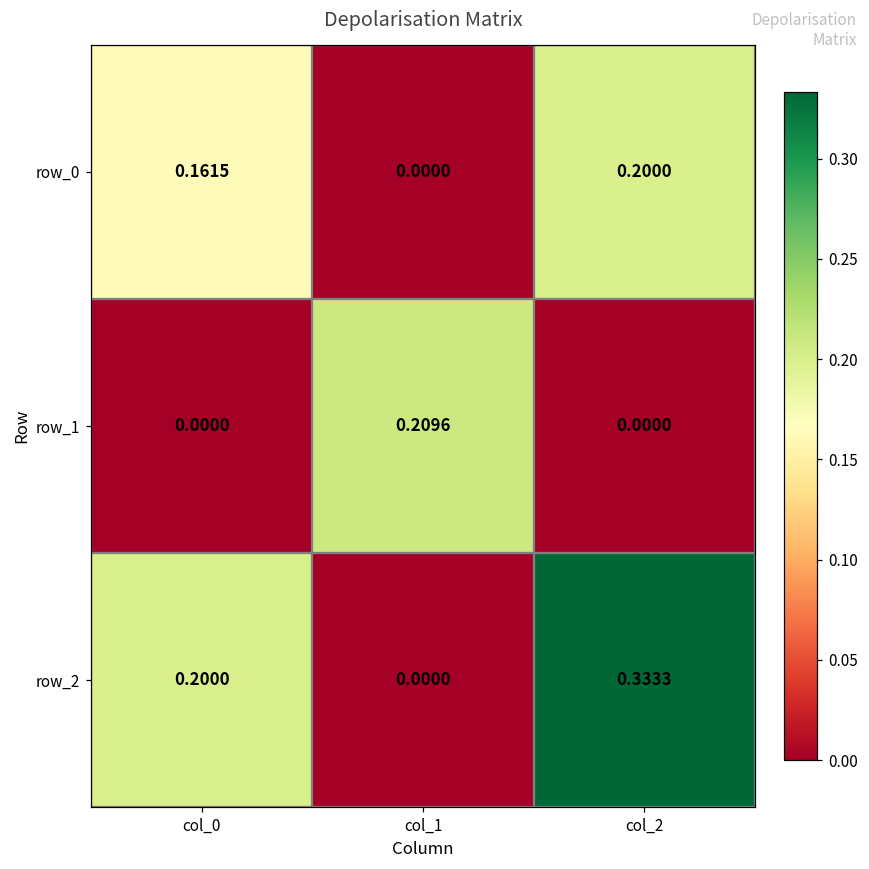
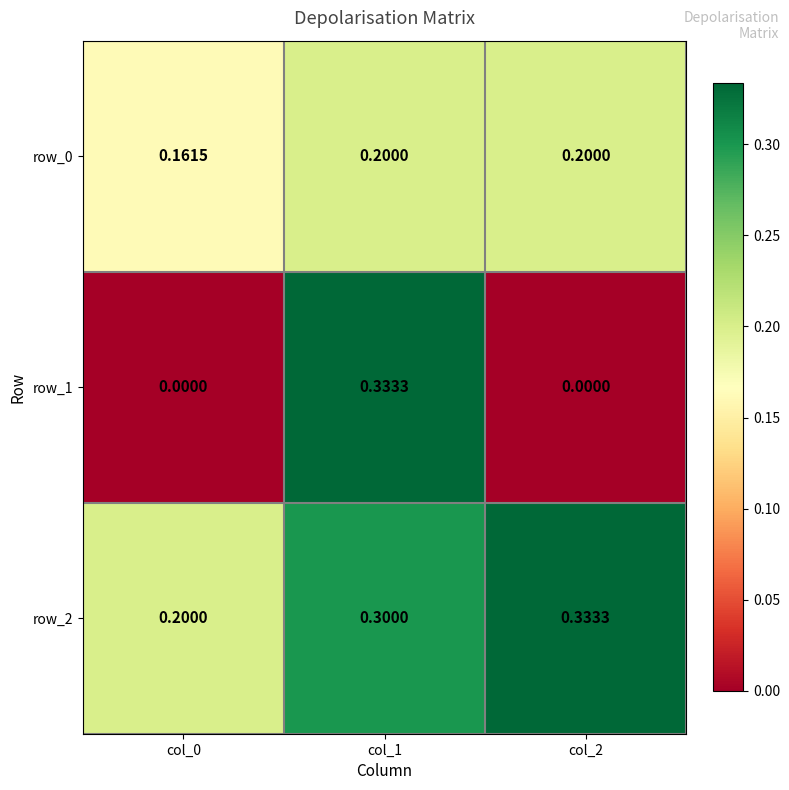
row_0, col_1: 0.0000 -> 0.2000
row_1, col_1: 0.2096 -> 0.3333
row_2, col_1: 0.0000 -> 0.3000
